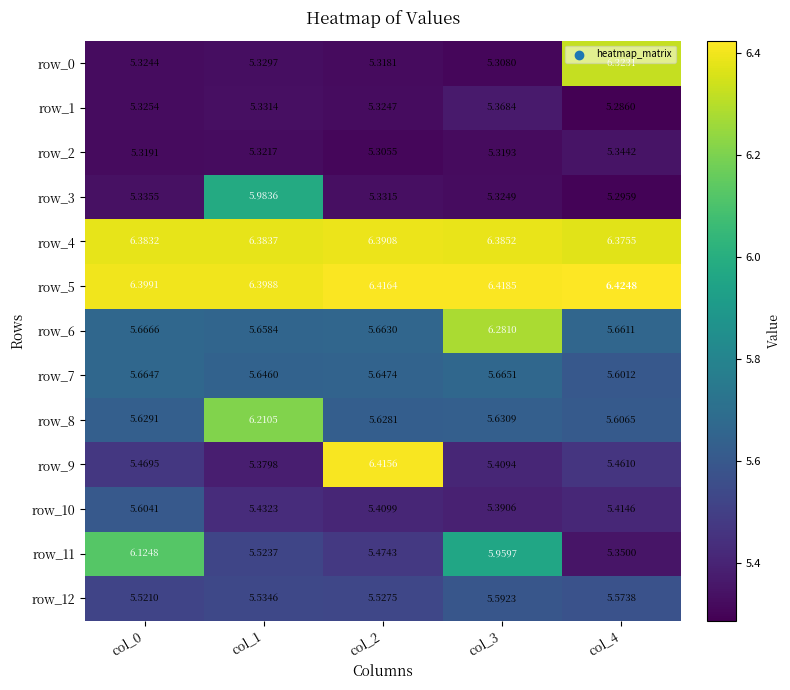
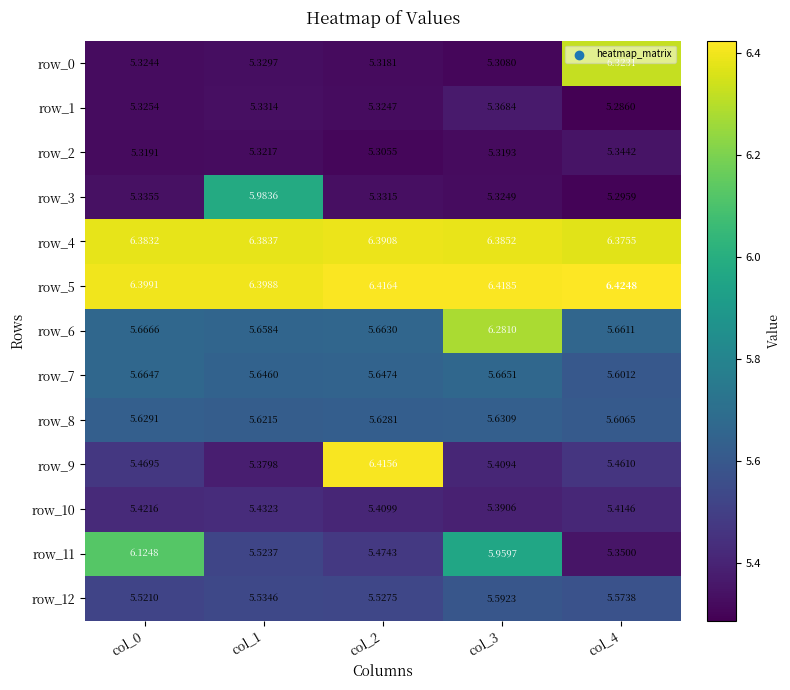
row_8, col_1: 6.2105 -> 5.6215
row_10, col_0: 5.6041 -> 5.4216
